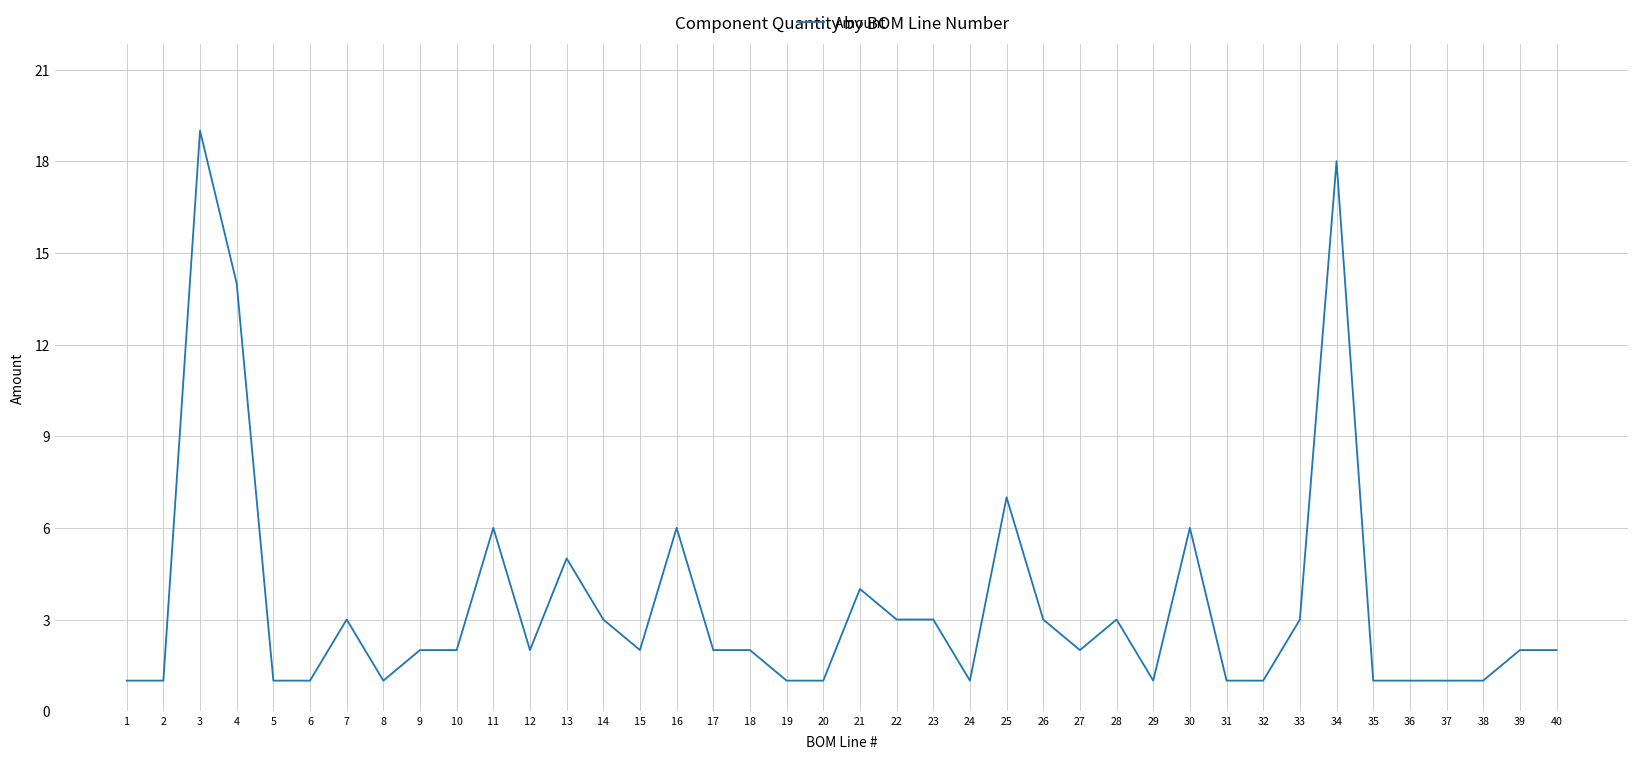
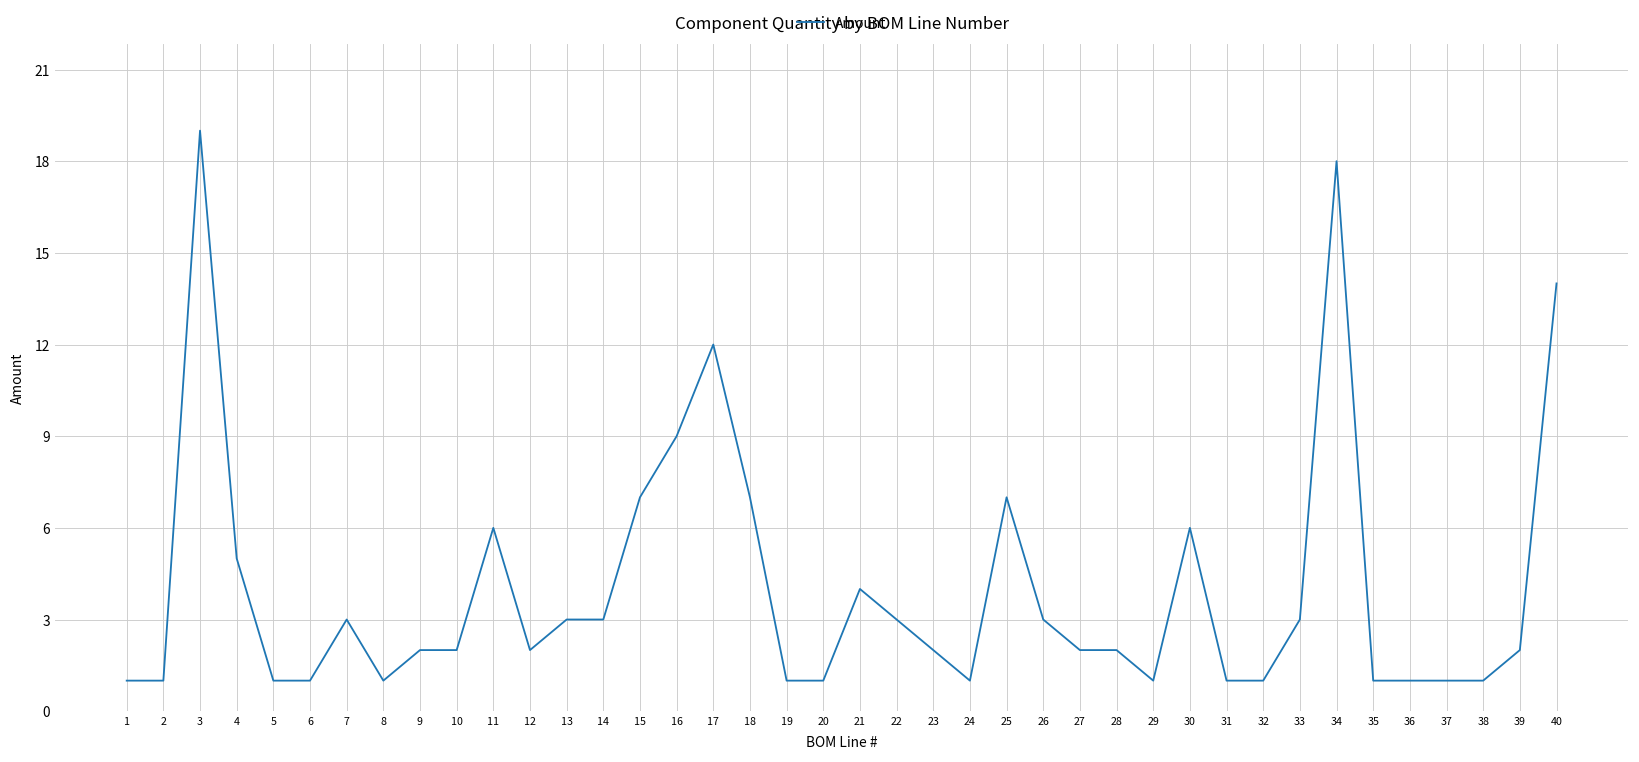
4: 14 -> 5
13: 5 -> 3
15: 2 -> 7
16: 6 -> 9
17: 2 -> 12
18: 2 -> 7
23: 3 -> 2
28: 3 -> 2
40: 2 -> 14
